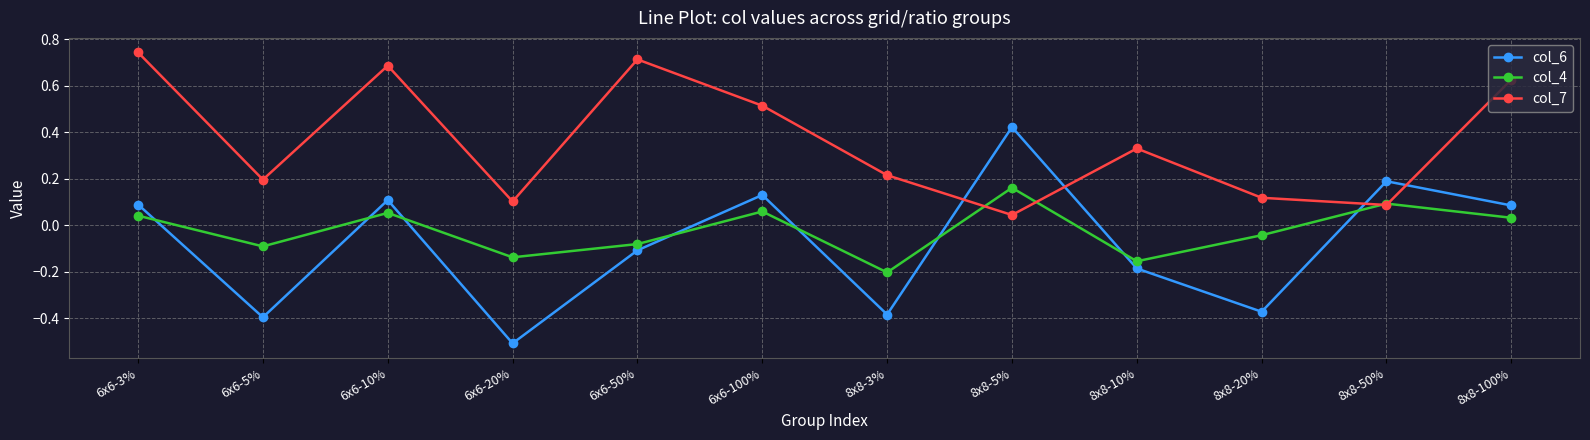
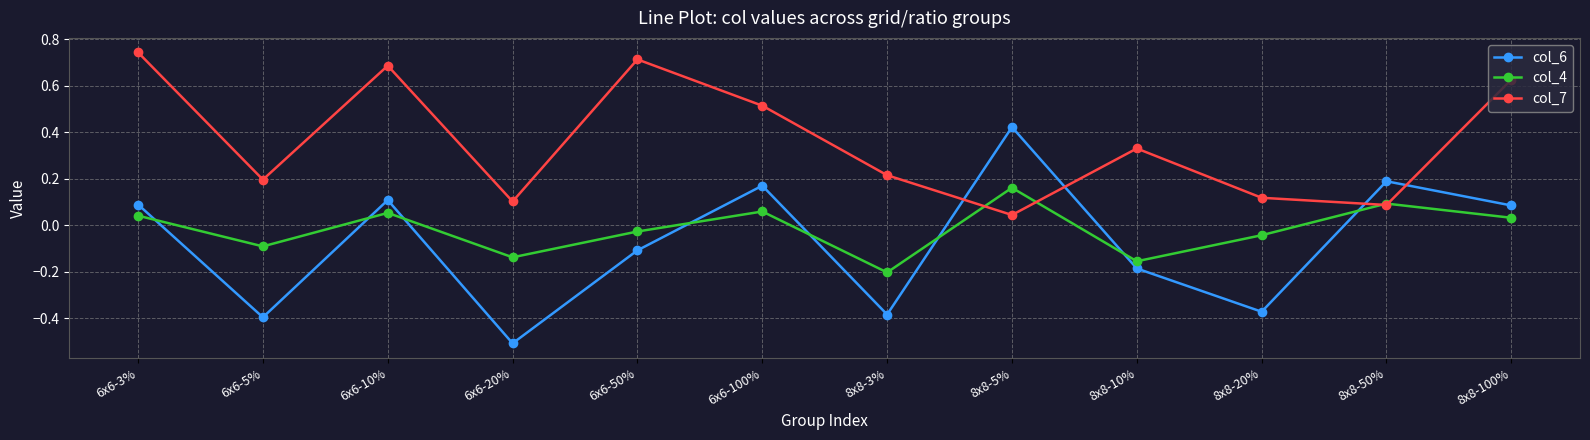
col_4, 6x6-50%: -0.08 -> -0.03
col_6, 6x6-100%: 0.13 -> 0.17
